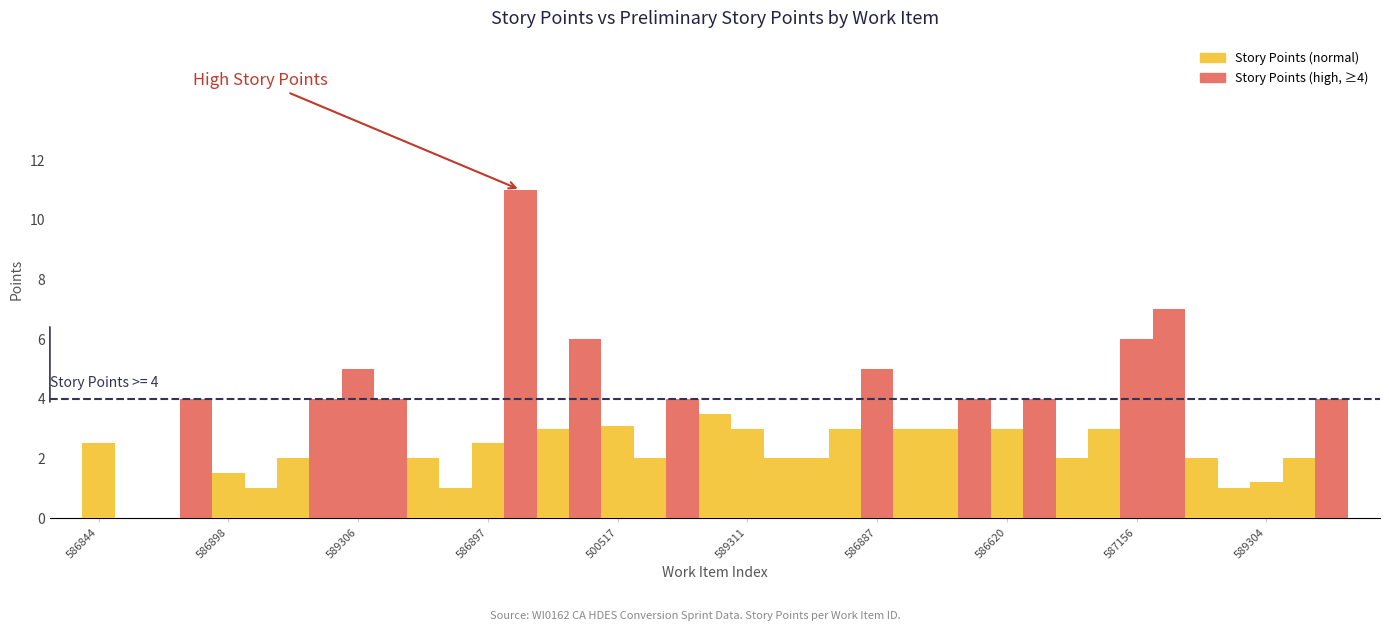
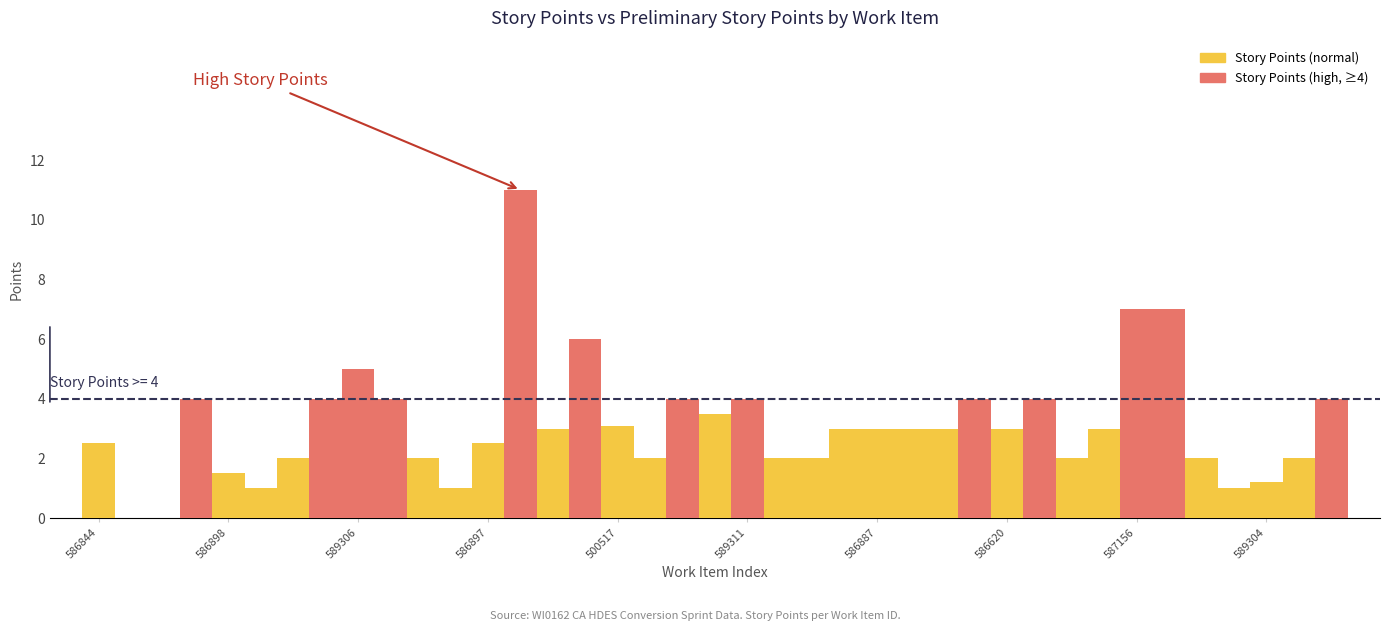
589311: 3 -> 4
586887: 5 -> 3
587156: 6 -> 7
